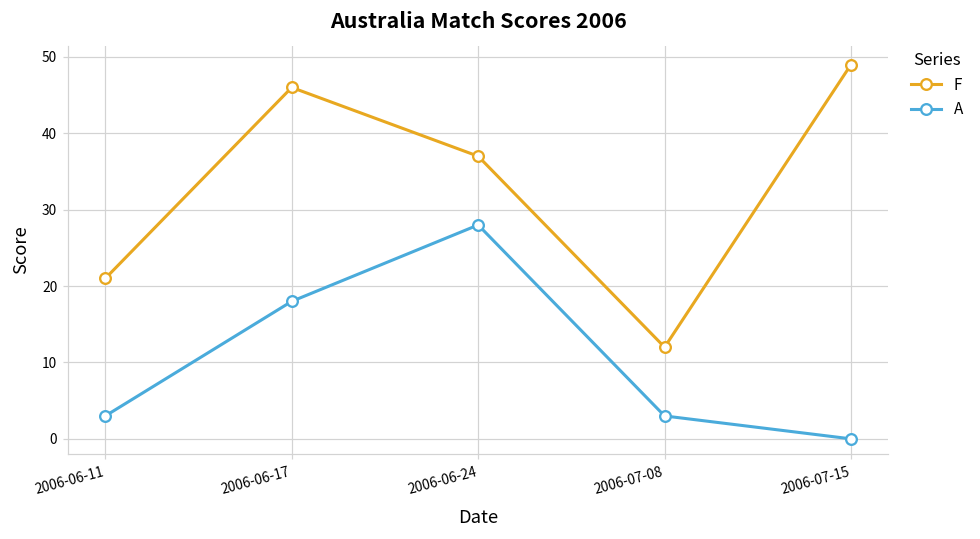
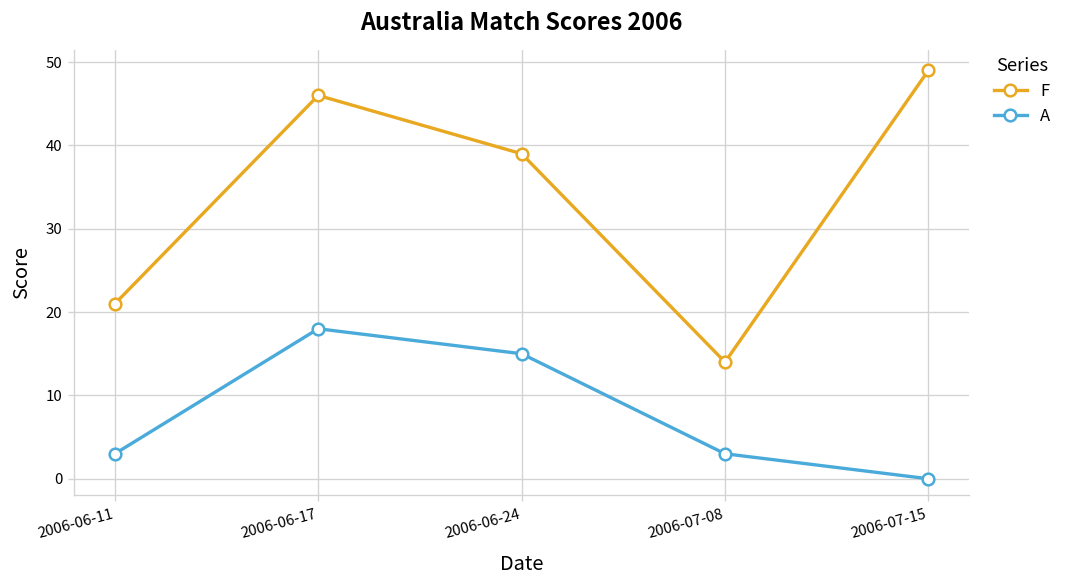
F, 2006-06-24: 37 -> 39
A, 2006-06-24: 28 -> 15
F, 2006-07-08: 12 -> 14
